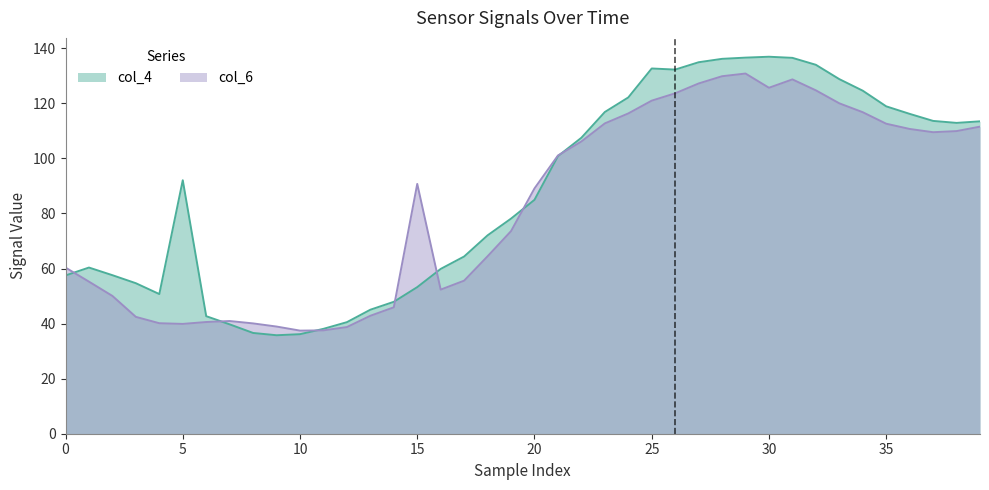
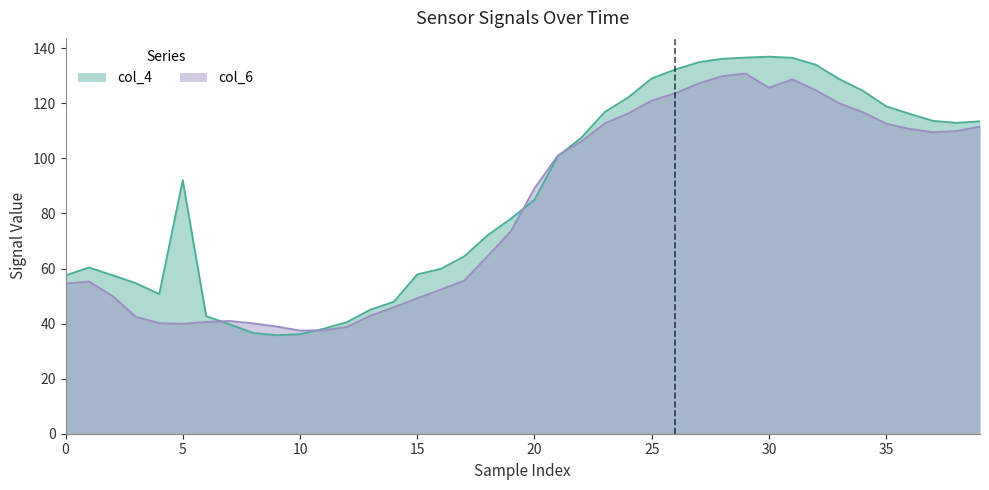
col_6, 0: 60 -> 55
col_4, 15: 53 -> 58
col_6, 15: 91 -> 49
col_4, 25: 133 -> 129
